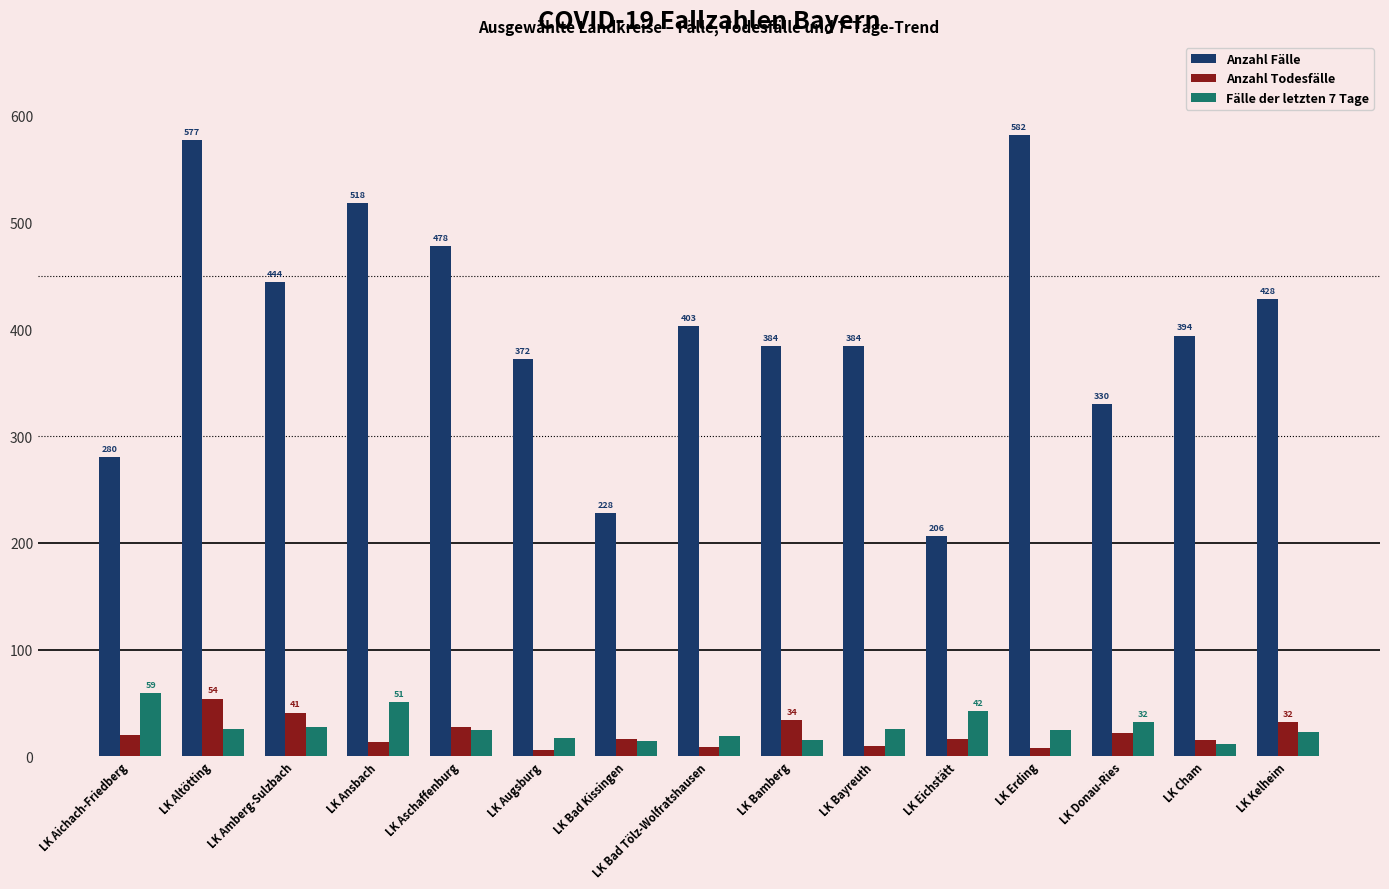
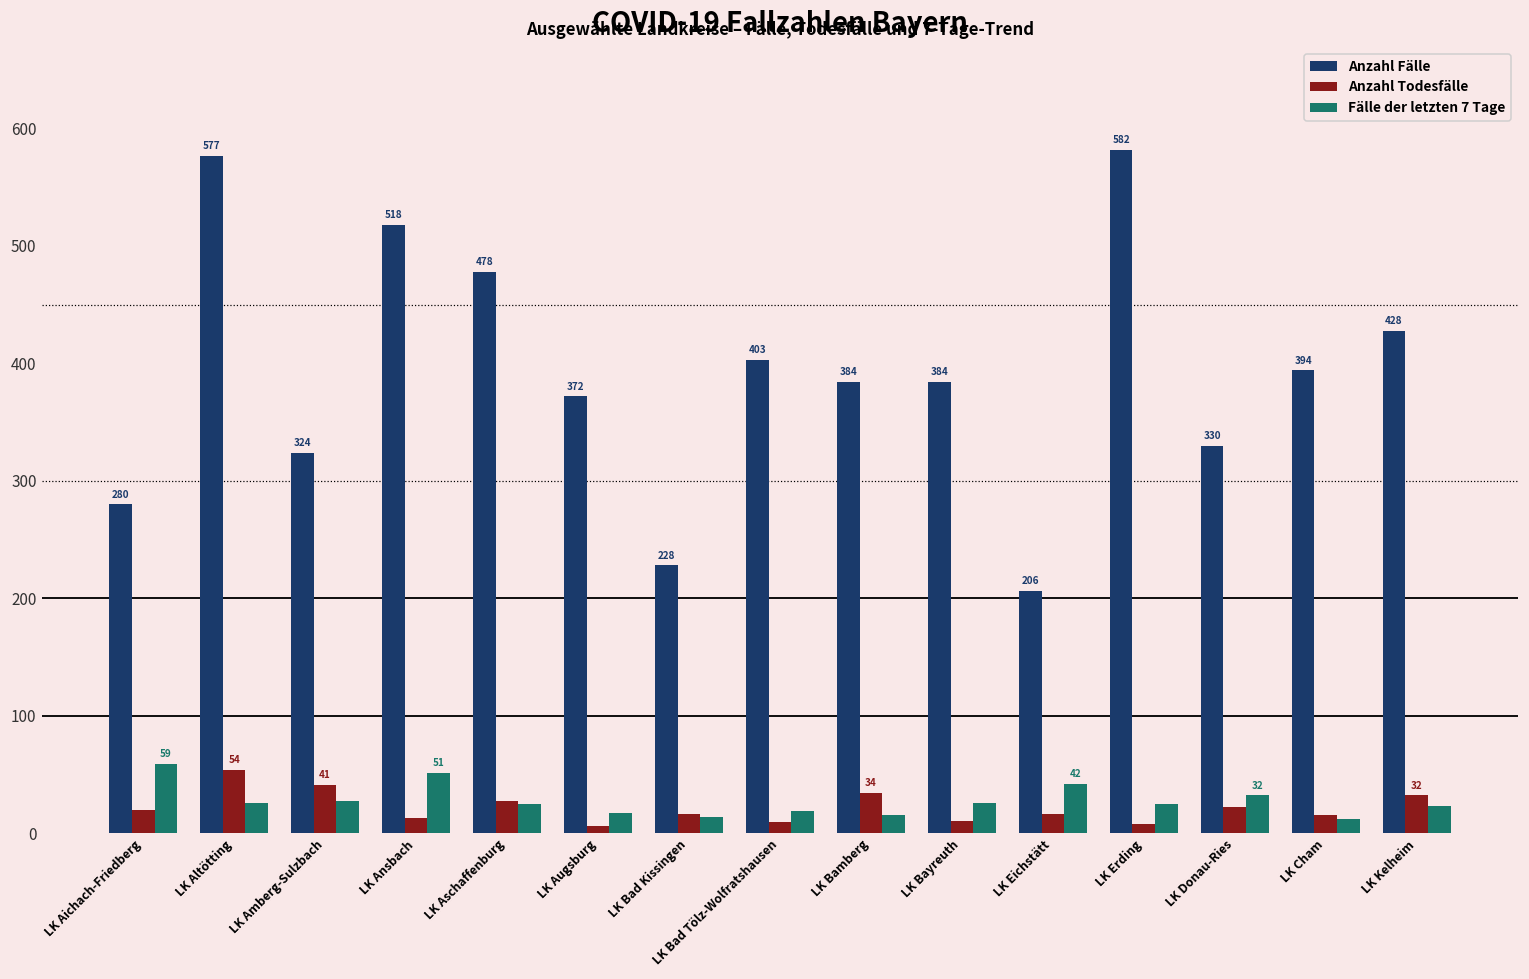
Anzahl Fälle, LK Amberg-Sulzbach: 444 -> 324
